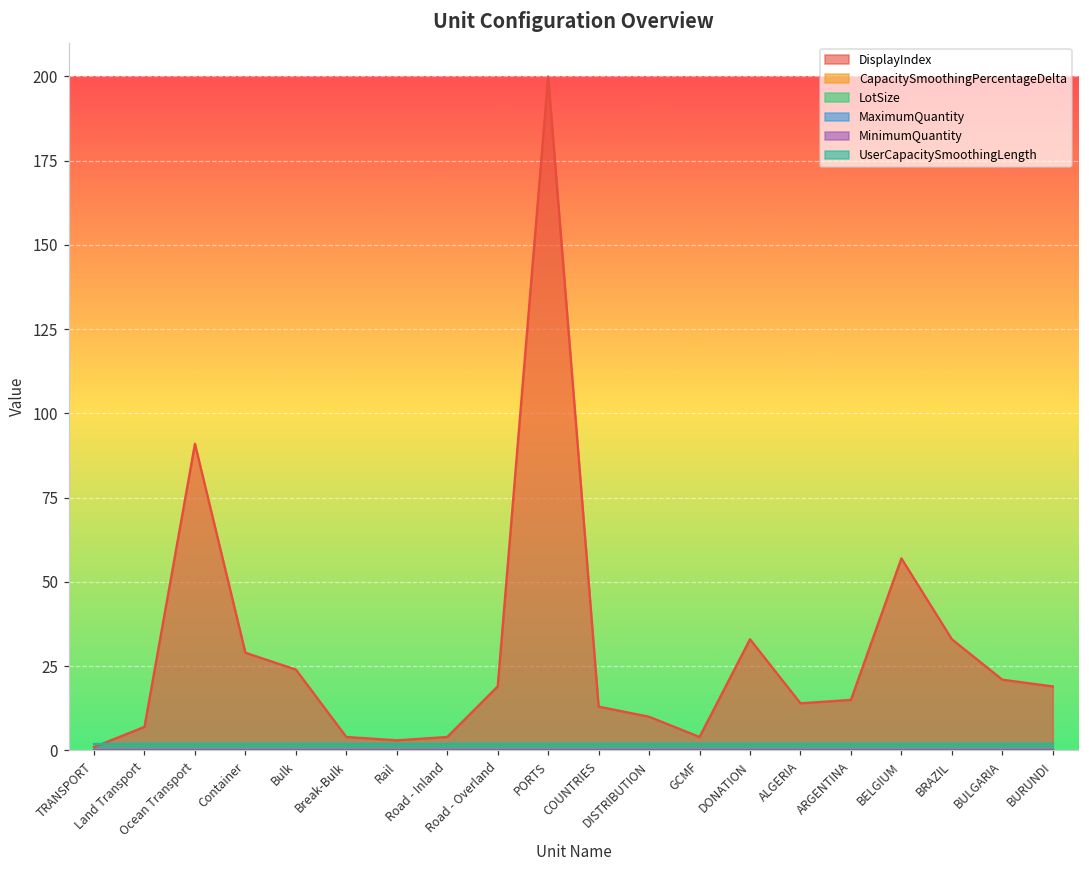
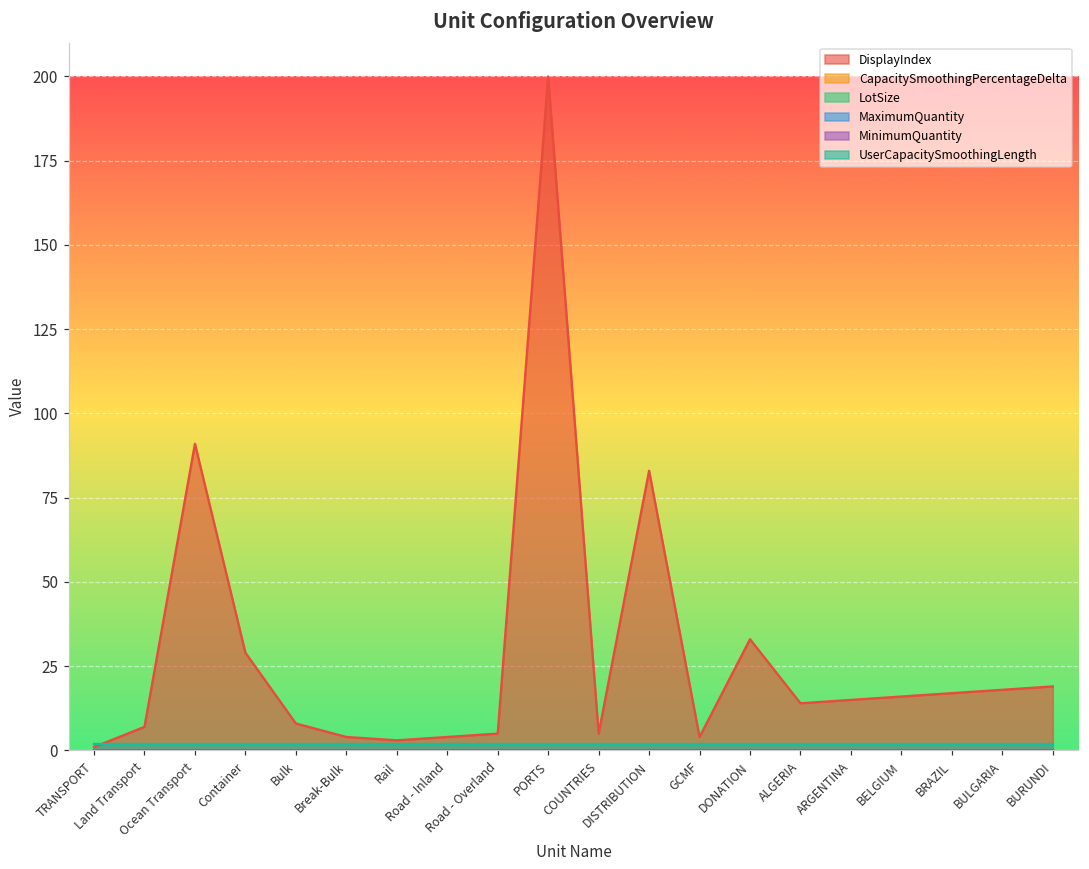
DisplayIndex, Bulk: 24 -> 8
DisplayIndex, Road - Overland: 19 -> 5
DisplayIndex, COUNTRIES: 13 -> 5
DisplayIndex, DISTRIBUTION: 10 -> 83
DisplayIndex, BELGIUM: 57 -> 16
DisplayIndex, BRAZIL: 33 -> 17
DisplayIndex, BULGARIA: 21 -> 18
